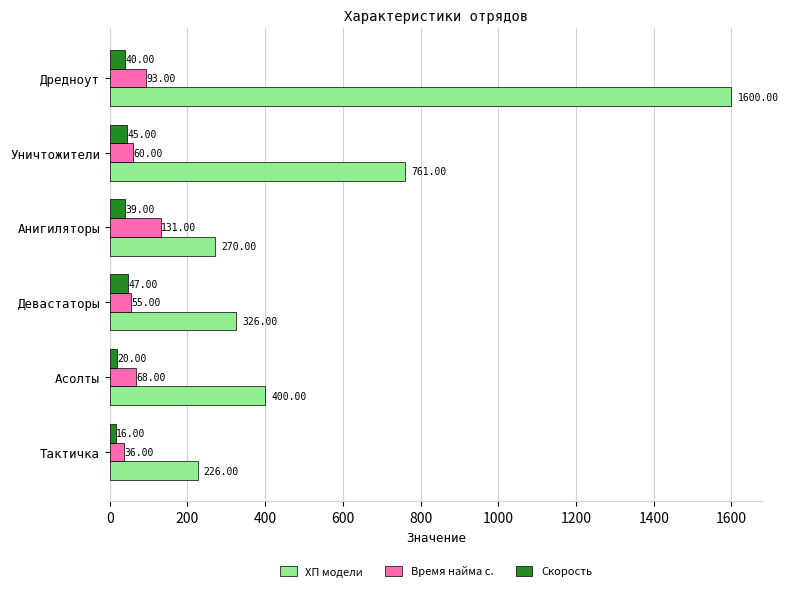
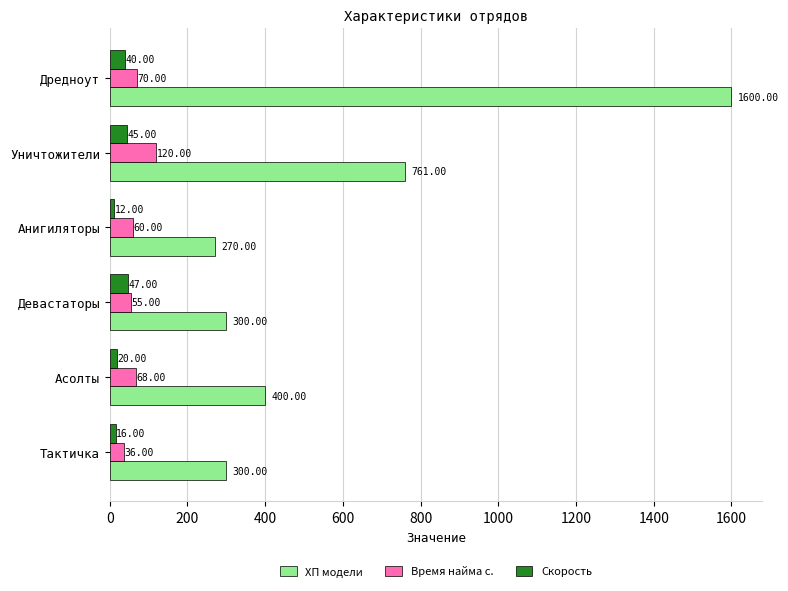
Время найма с., Дредноут: 93.00 -> 70.00
Время найма с., Уничтожители: 60.00 -> 120.00
Скорость, Анигиляторы: 39.00 -> 12.00
Время найма с., Анигиляторы: 131.00 -> 60.00
ХП модели, Девастаторы: 326.00 -> 300.00
ХП модели, Тактичка: 226.00 -> 300.00
